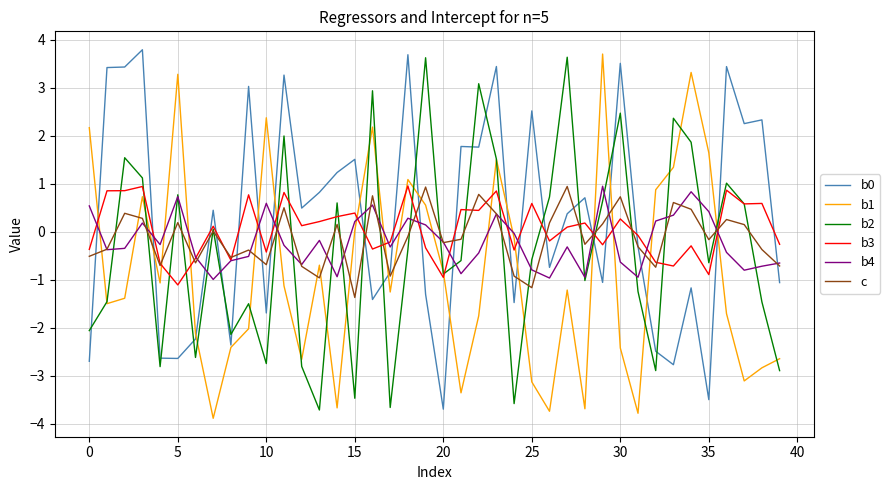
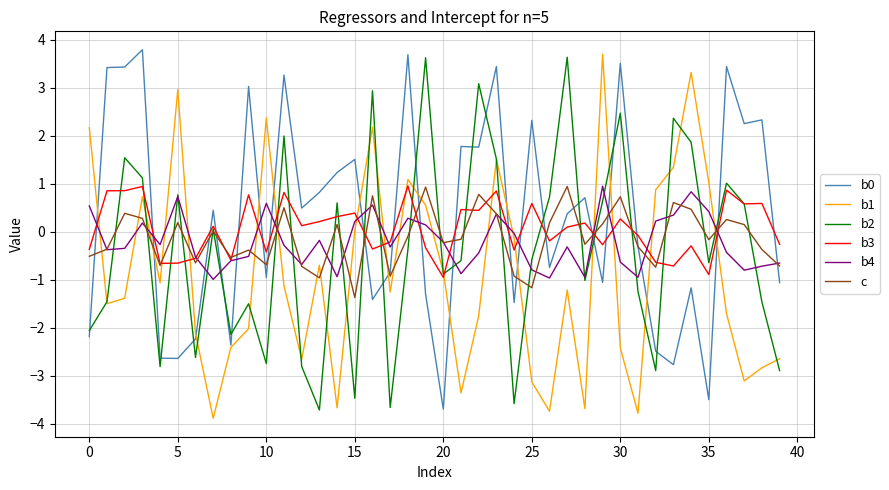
b0, 0: -2.7 -> -2.2
b1, 5: 3.3 -> 3.0
b3, 5: -1.1 -> -0.7
b0, 10: -1.7 -> -1.0
b0, 25: 2.5 -> 2.3
b1, 35: 1.6 -> 1.0
